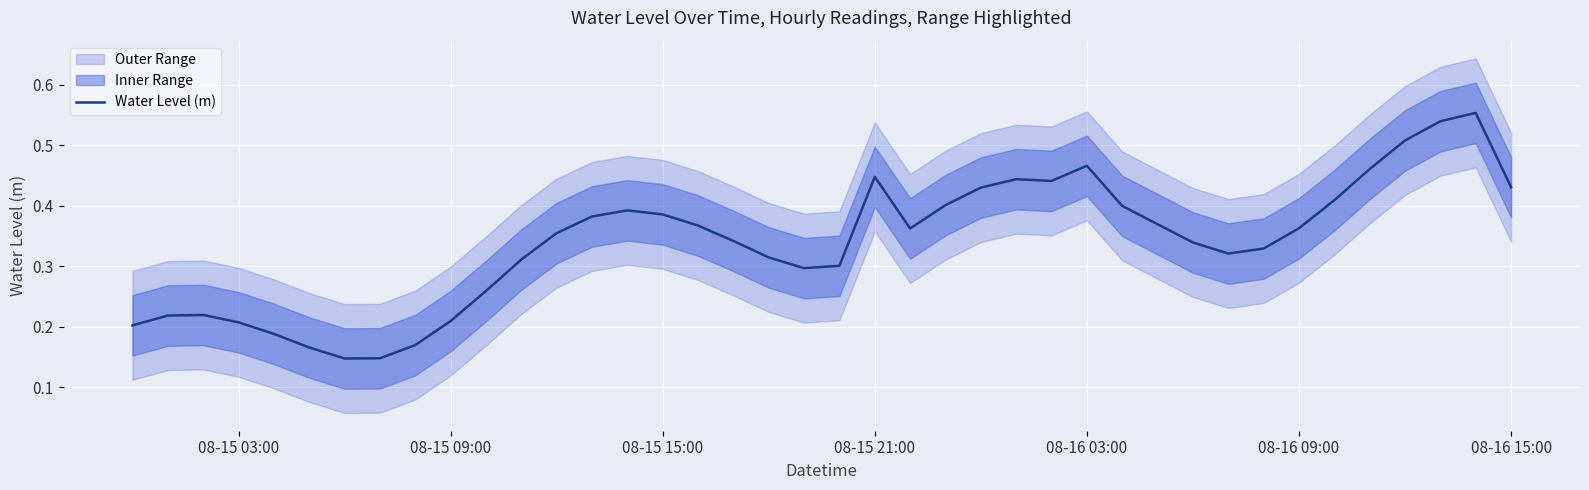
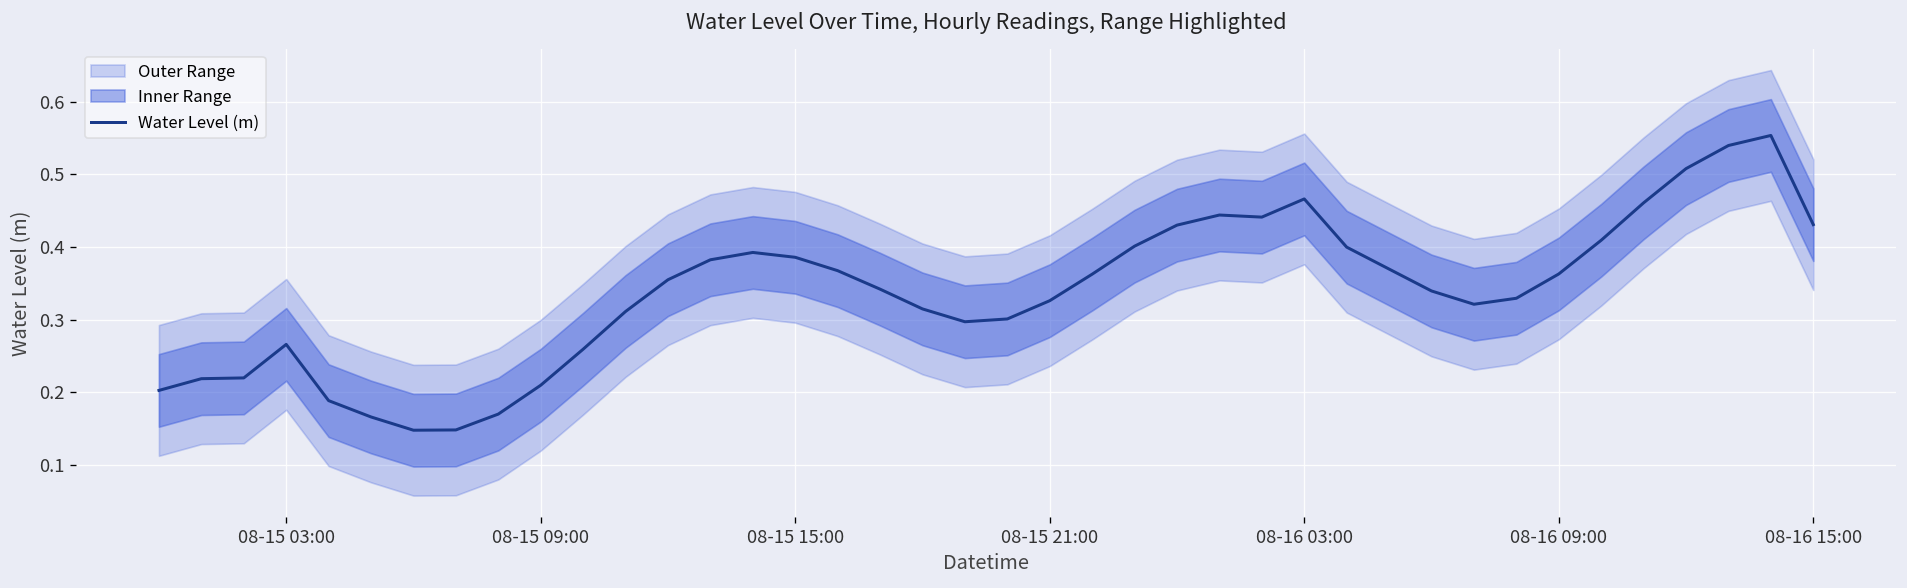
Water Level (m), 08-15 03:00: 0.21 -> 0.27
Water Level (m), 08-15 21:00: 0.45 -> 0.33
